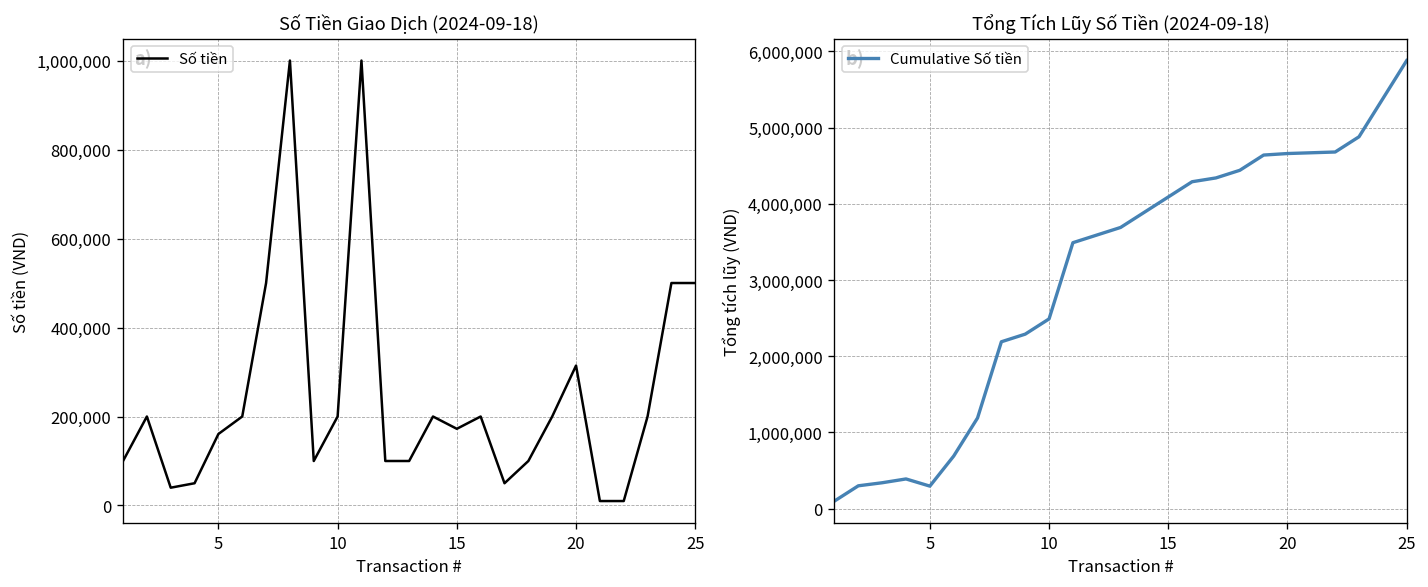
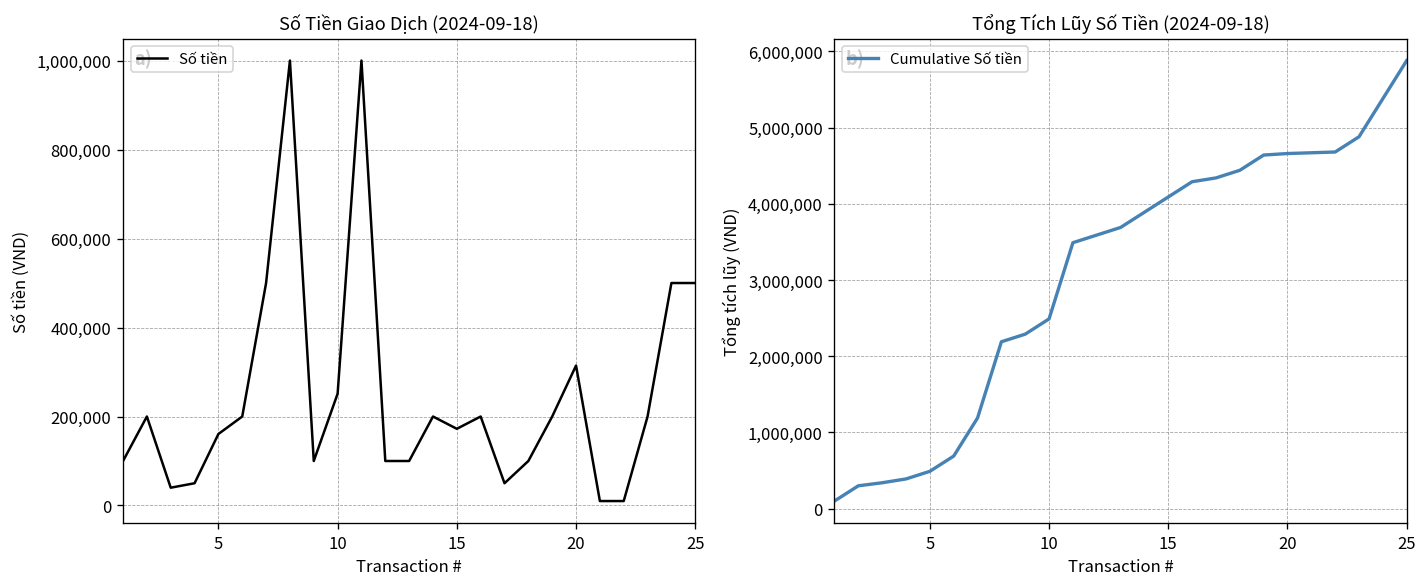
Số Tiền Giao Dịch (2024-09-18), 10: 200,000 -> 250,000
Tổng Tích Lũy Số Tiền (2024-09-18), 5: 300,000 -> 500,000
